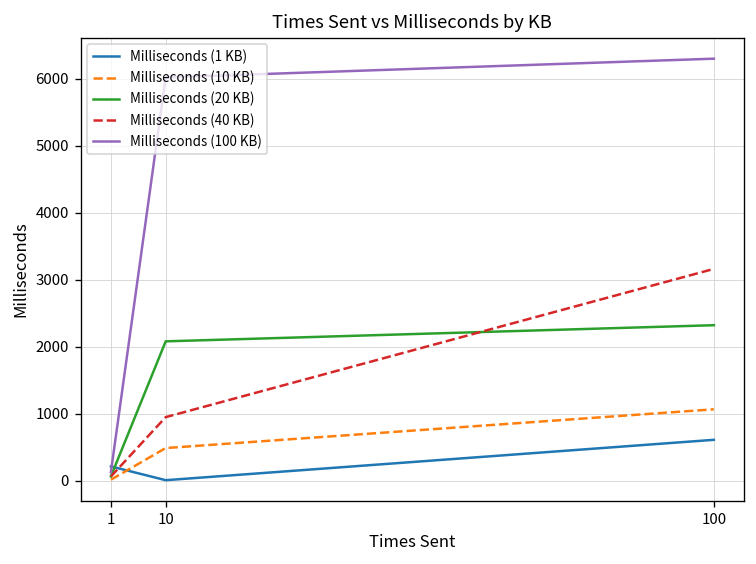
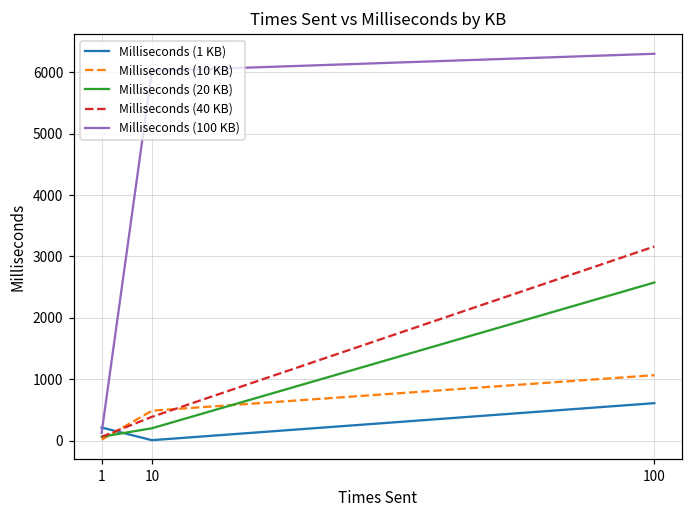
Milliseconds (20 KB), 10: 2100 -> 200
Milliseconds (40 KB), 10: 900 -> 400
Milliseconds (20 KB), 100: 2300 -> 2600
